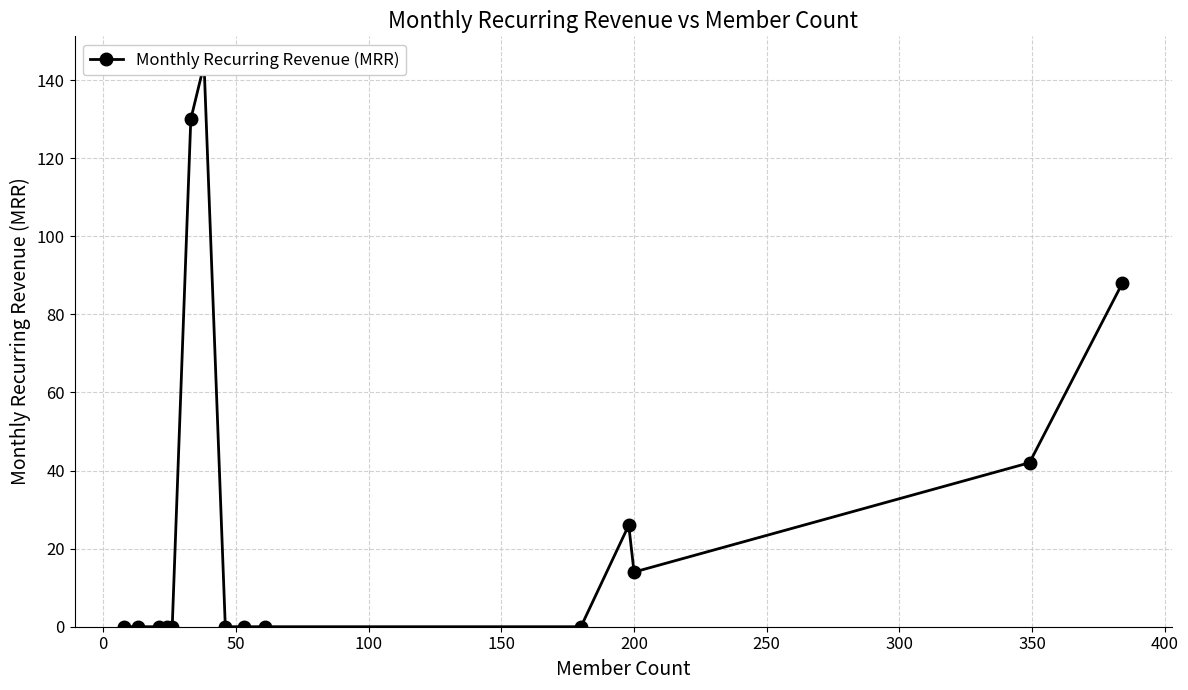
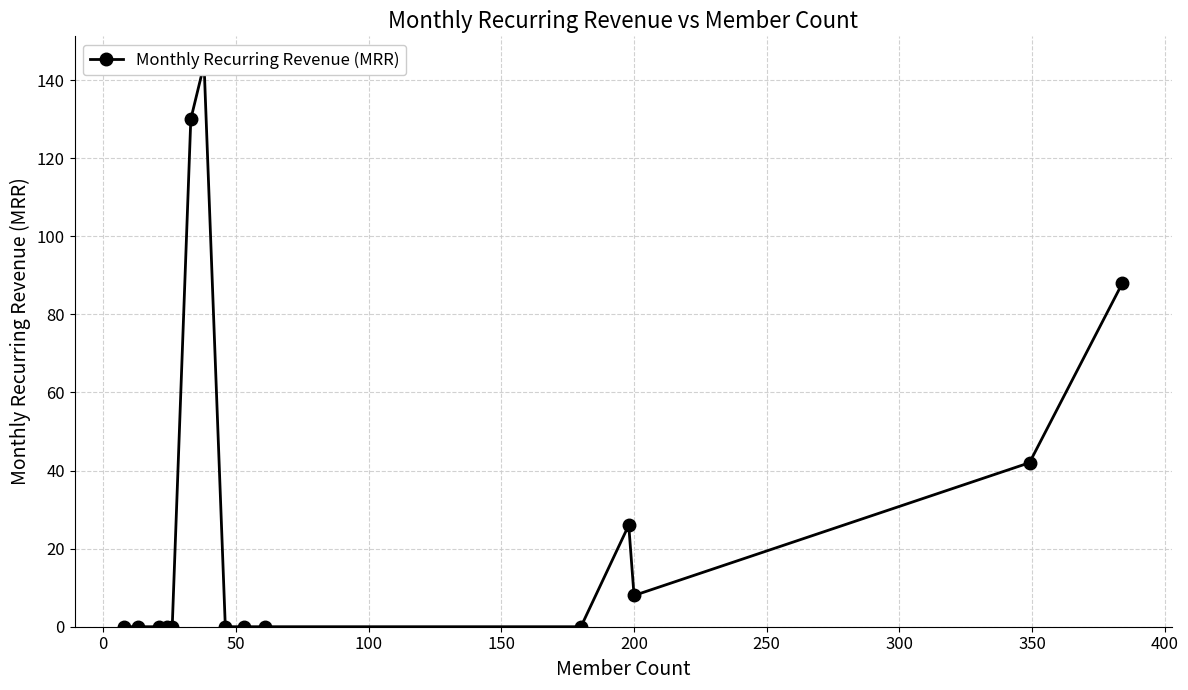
200: 14 -> 8
